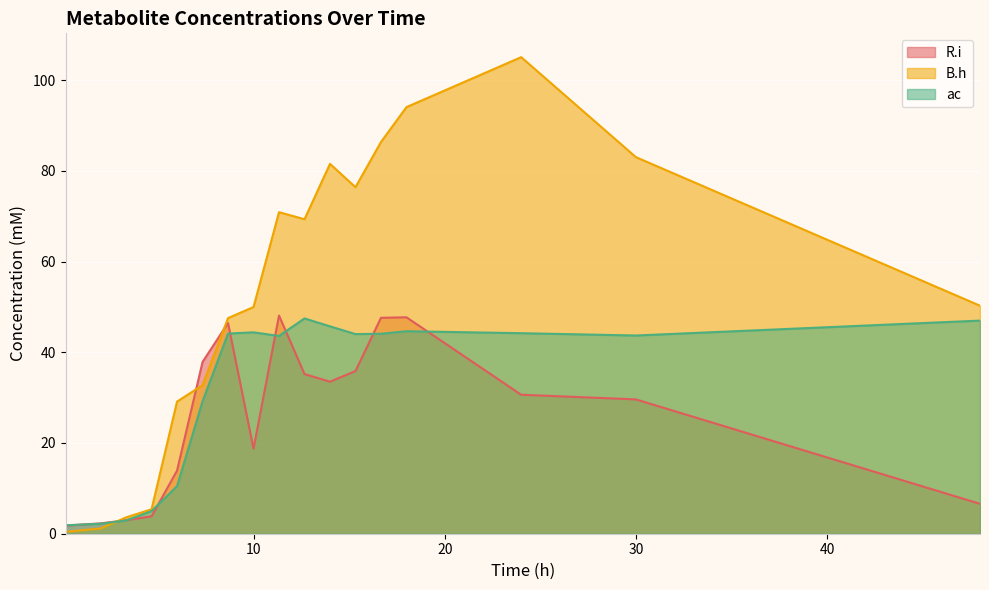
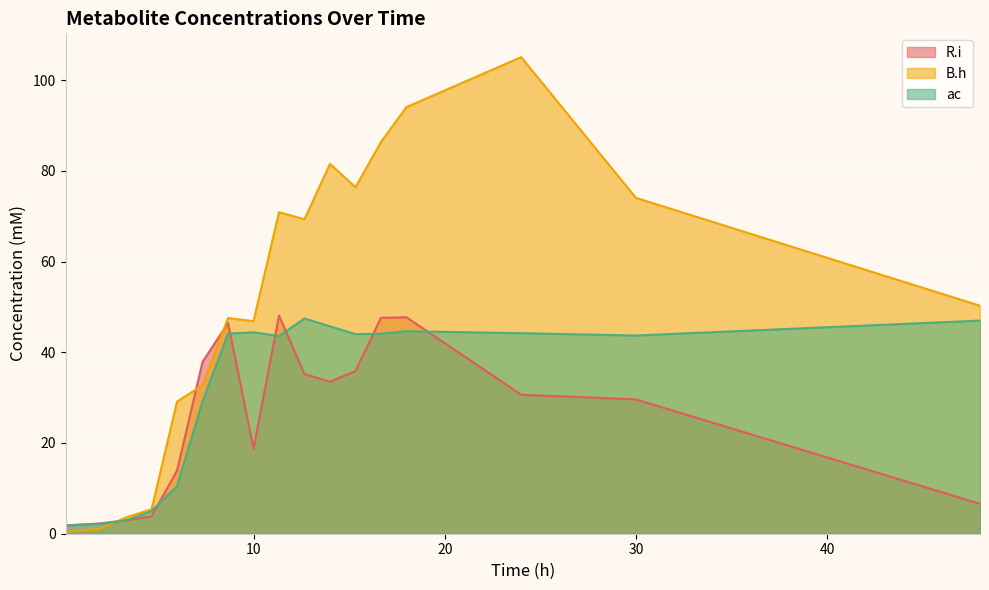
B.h, 10: 50 -> 47
B.h, 30: 83 -> 74
